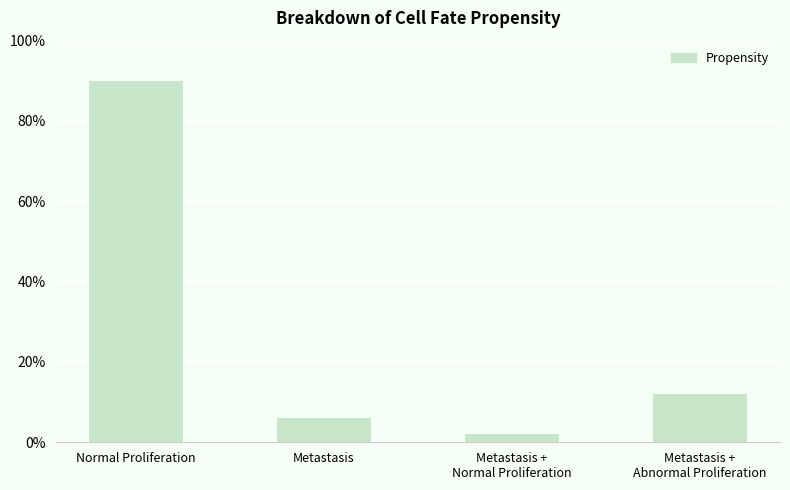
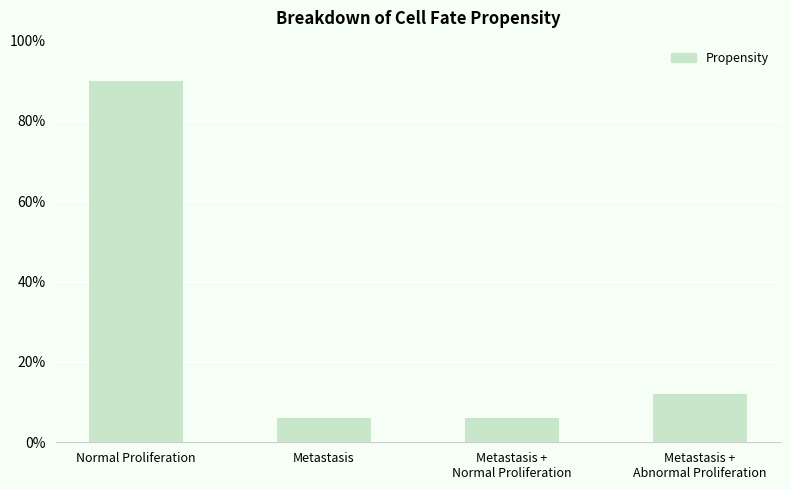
Metastasis + Normal Proliferation: 2% -> 6%
